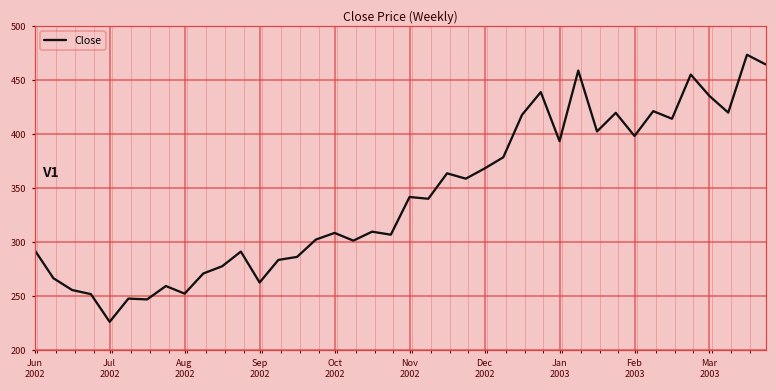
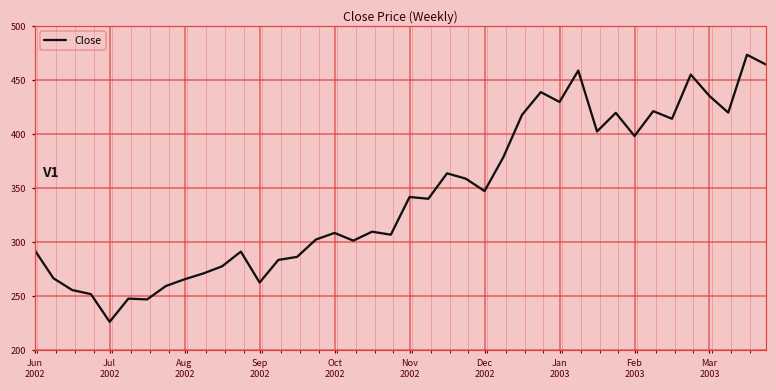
Aug 2002: 250 -> 270
Dec 2002: 370 -> 350
Jan 2003: 390 -> 430
